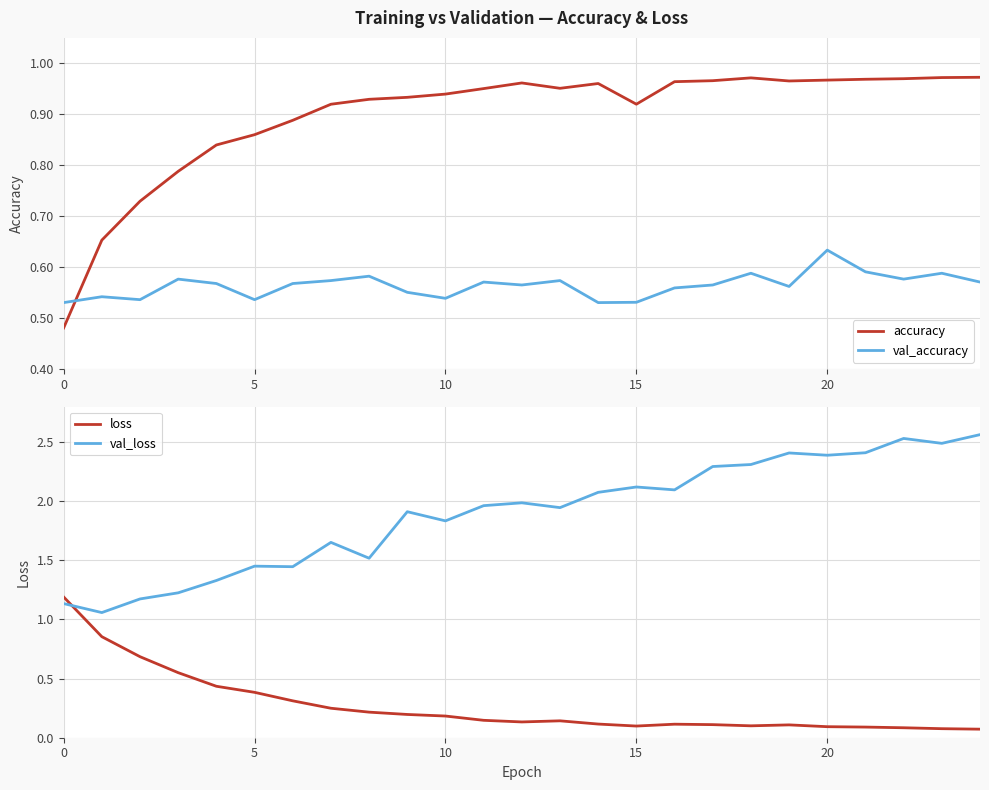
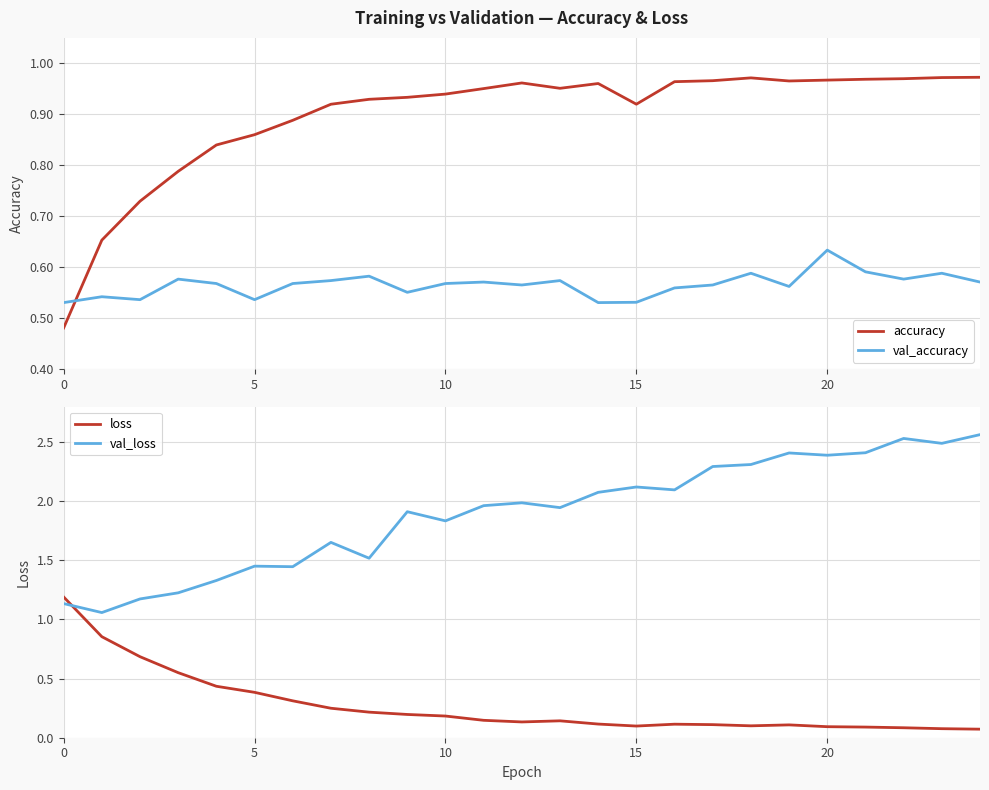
Training vs Validation — Accuracy & Loss, val_accuracy, 10: 0.54 -> 0.57
